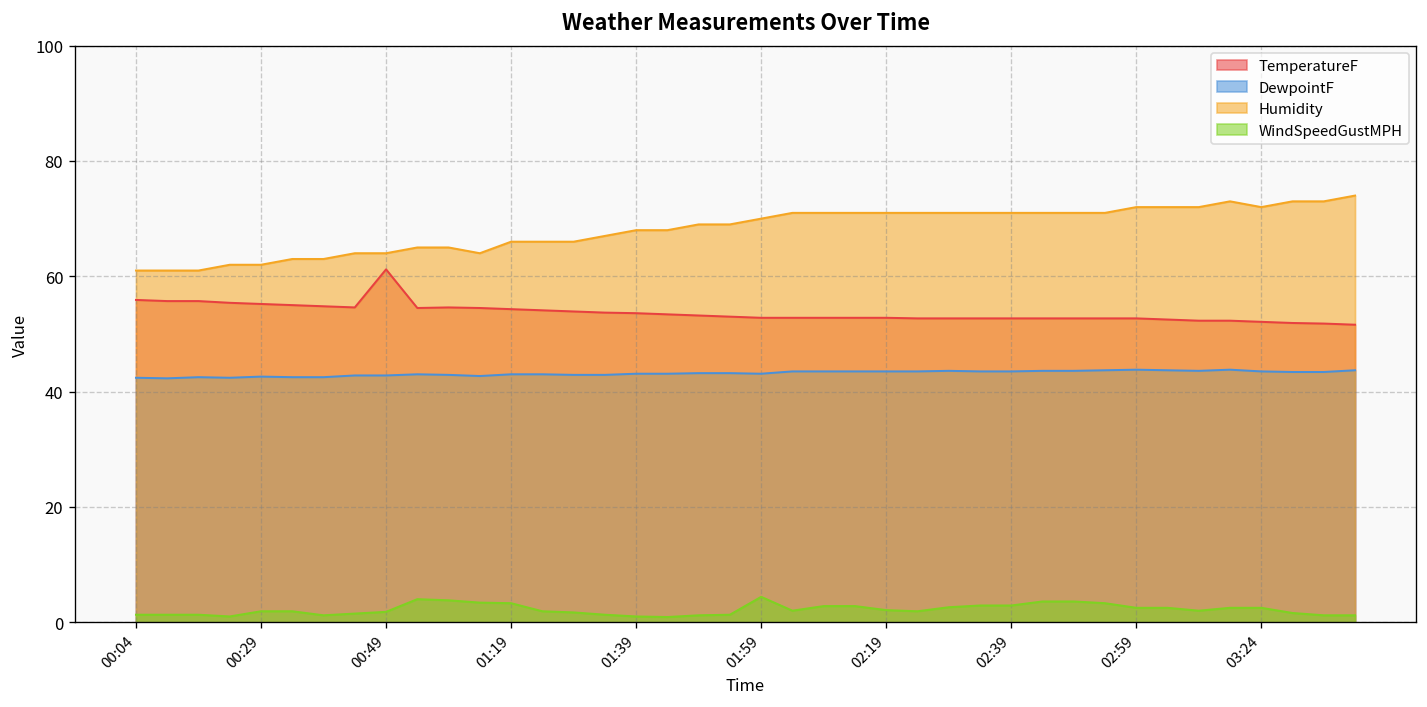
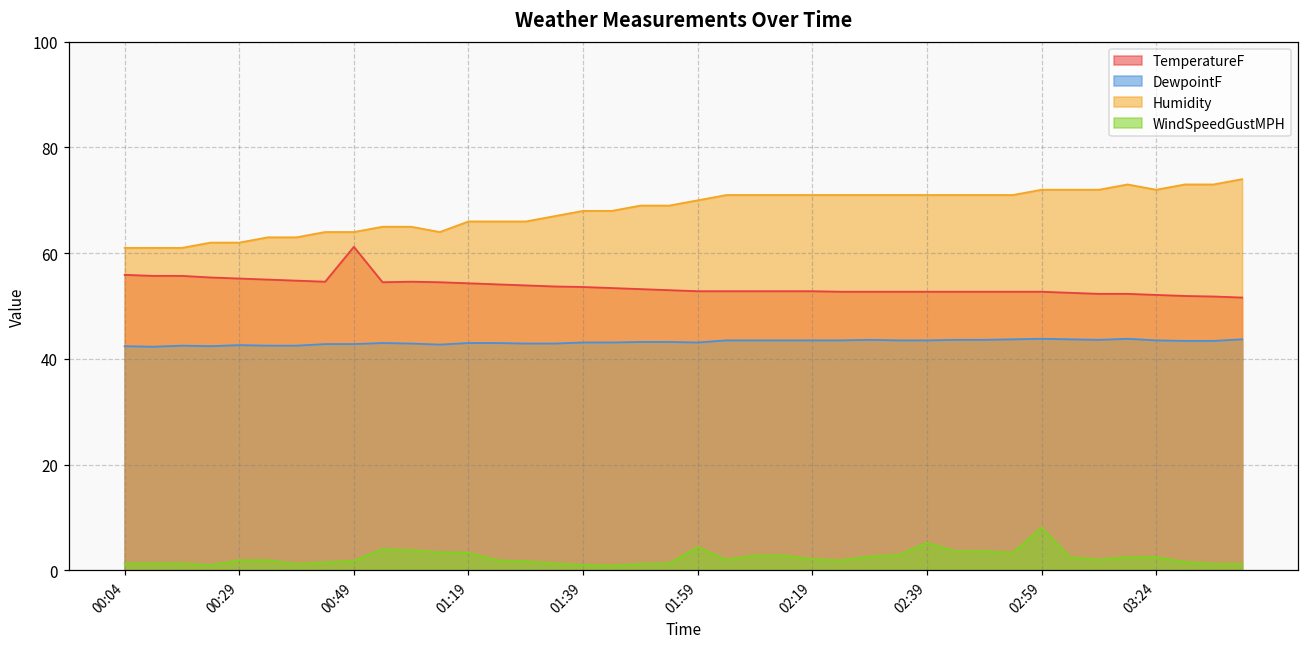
WindSpeedGustMPH, 02:39: 3 -> 5
WindSpeedGustMPH, 02:59: 3 -> 8
